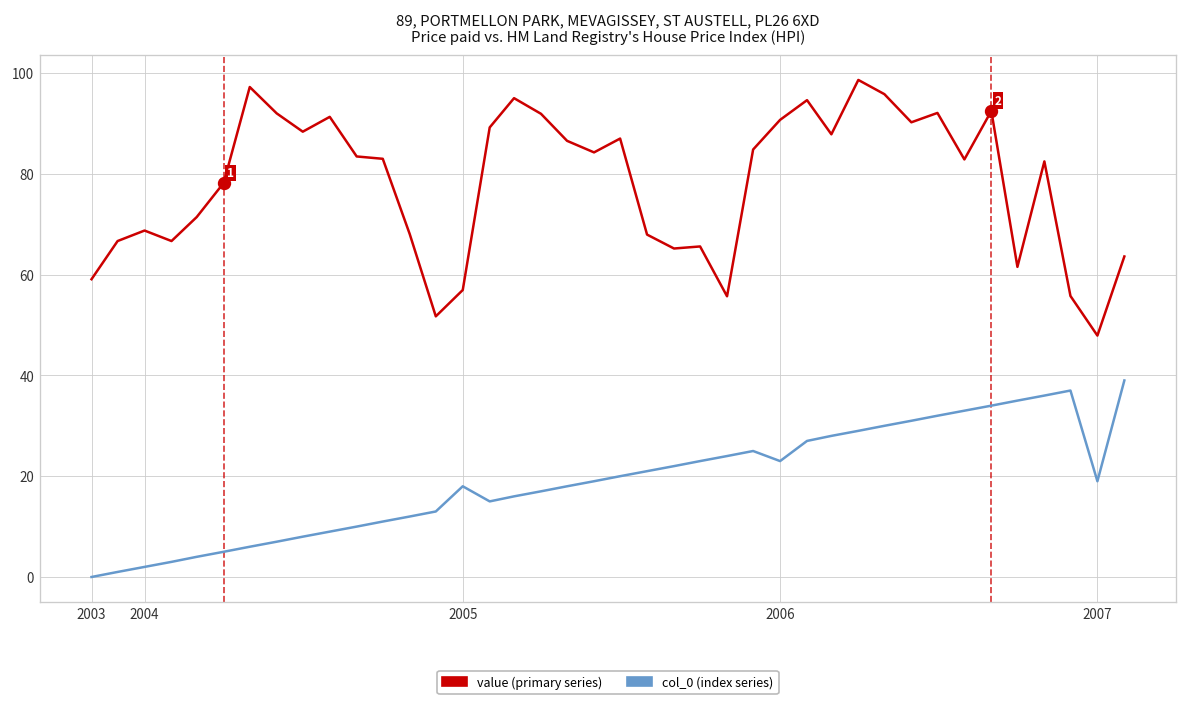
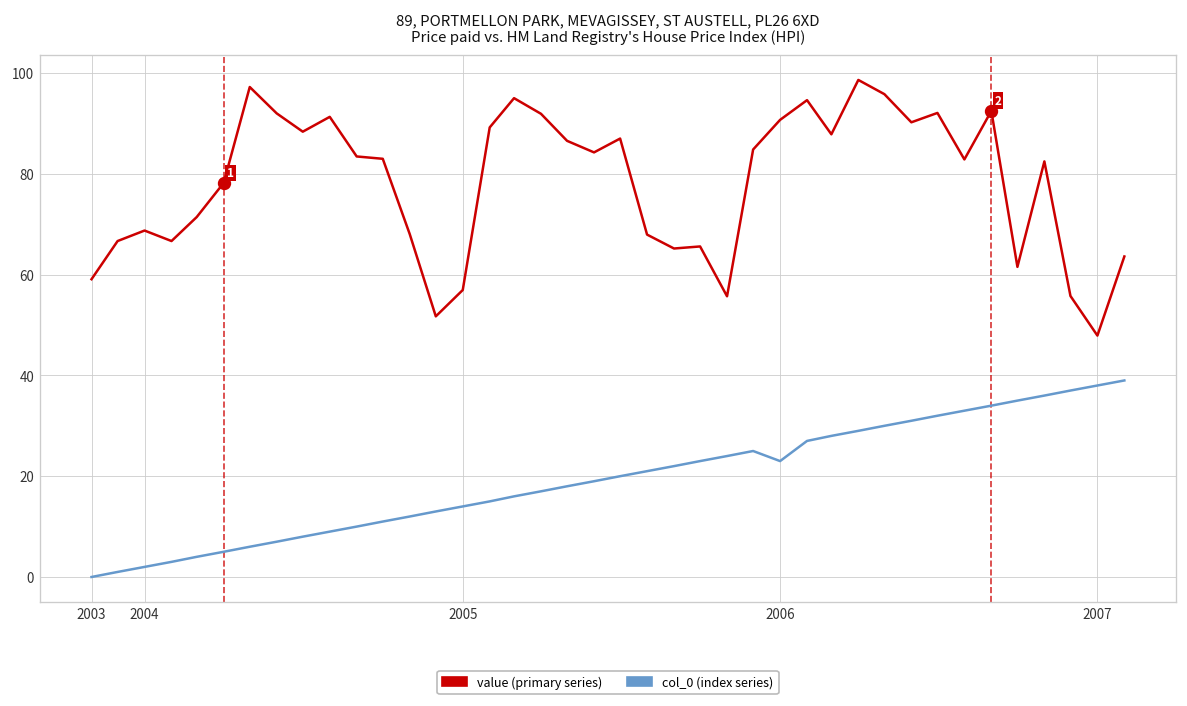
col_0 (index series), 2005: 18 -> 14
col_0 (index series), 2007: 19 -> 38
